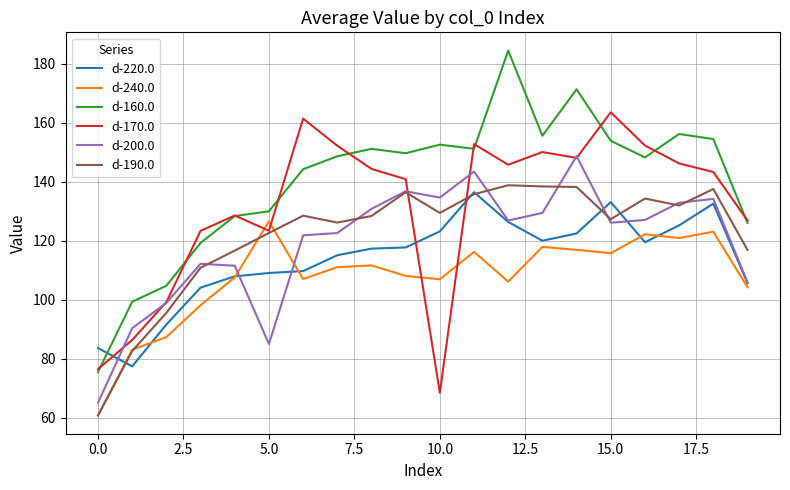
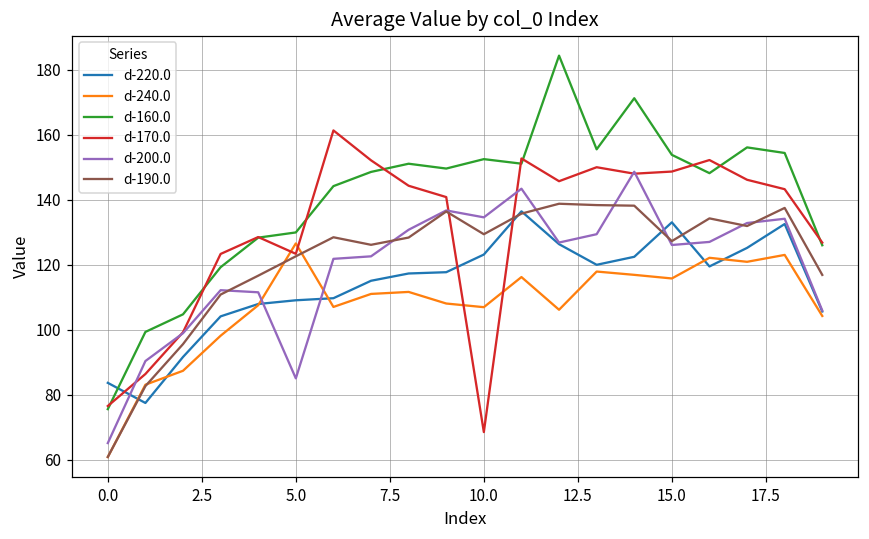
d-170.0, 15.0: 163 -> 149
